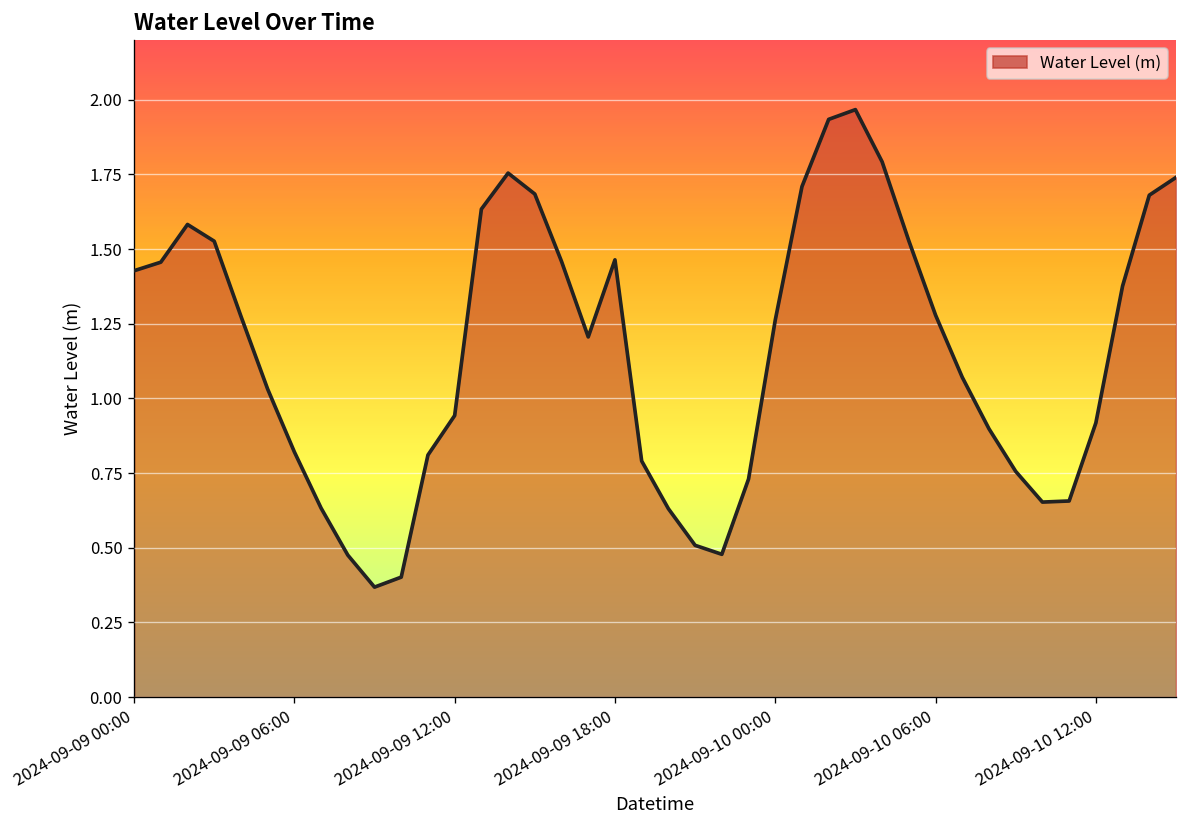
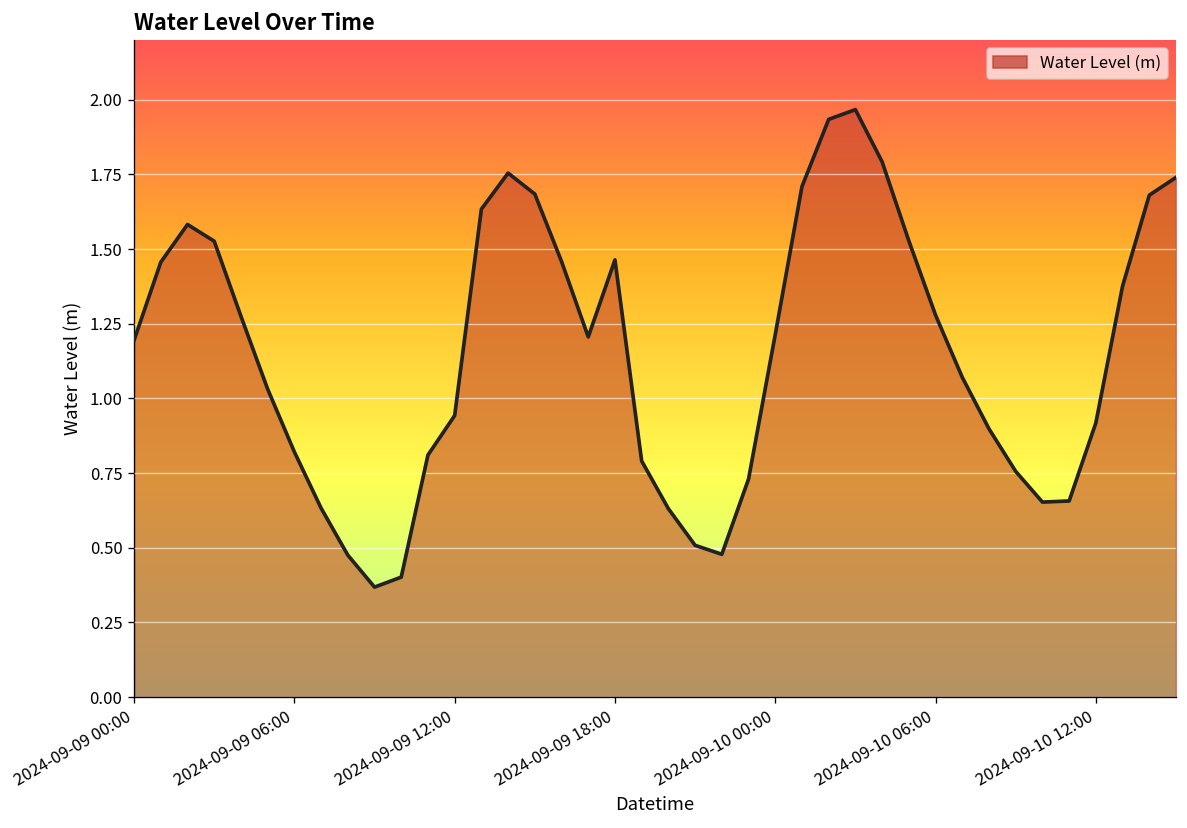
2024-09-09 00:00: 1.43 -> 1.19
2024-09-10 00:00: 1.26 -> 1.21
